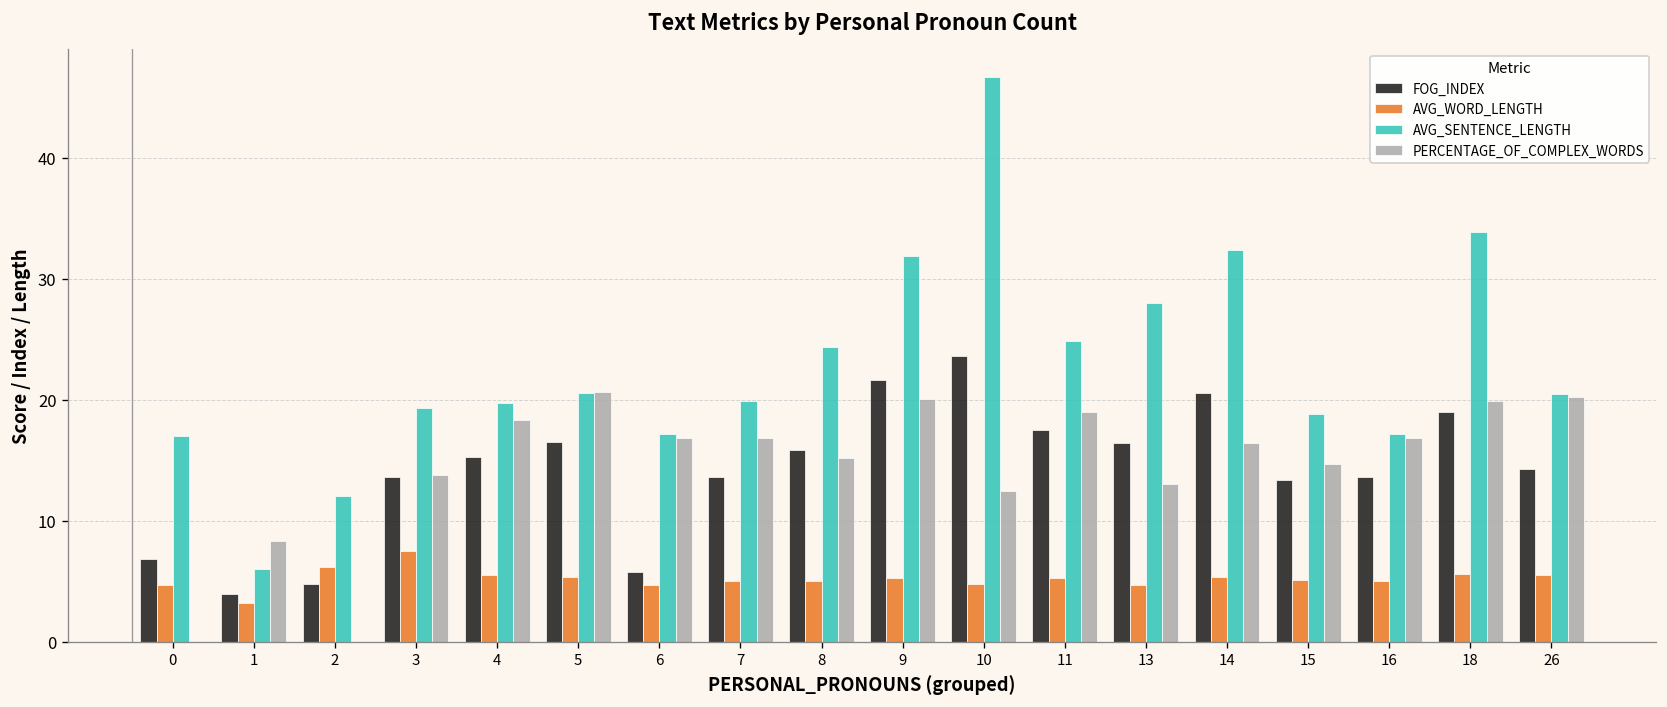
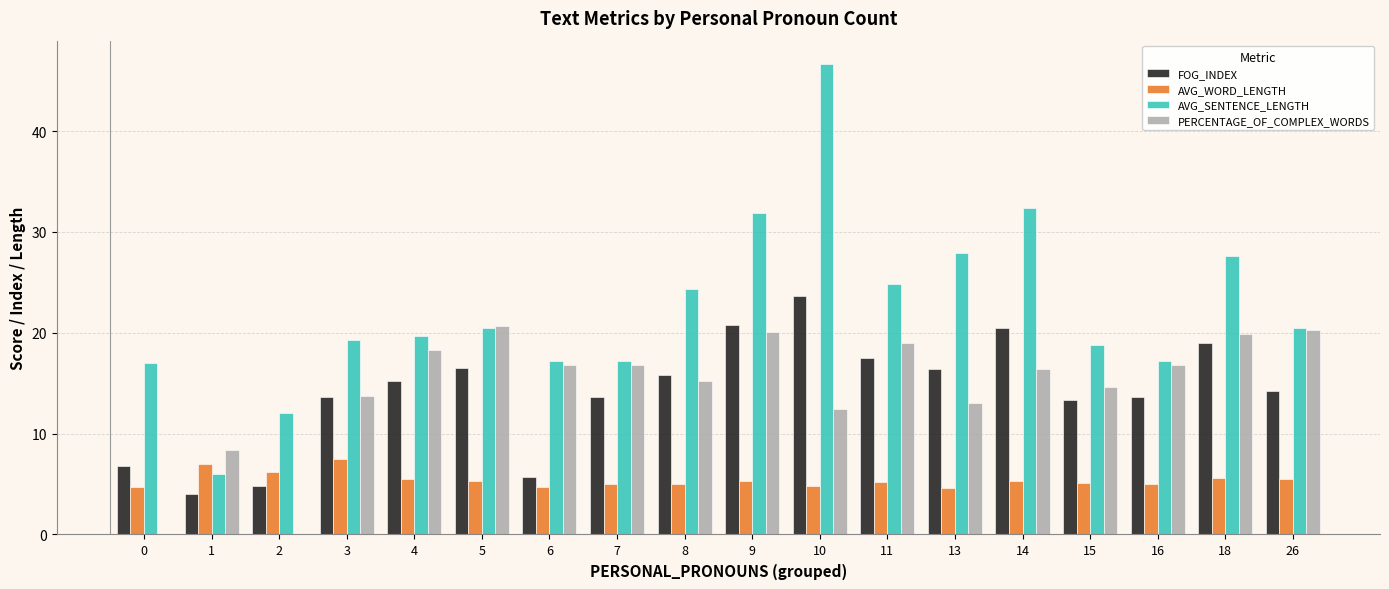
AVG_WORD_LENGTH, 1: 3.2 -> 7.0
AVG_SENTENCE_LENGTH, 7: 19.9 -> 17.2
FOG_INDEX, 9: 21.6 -> 20.8
AVG_SENTENCE_LENGTH, 18: 33.9 -> 27.6
